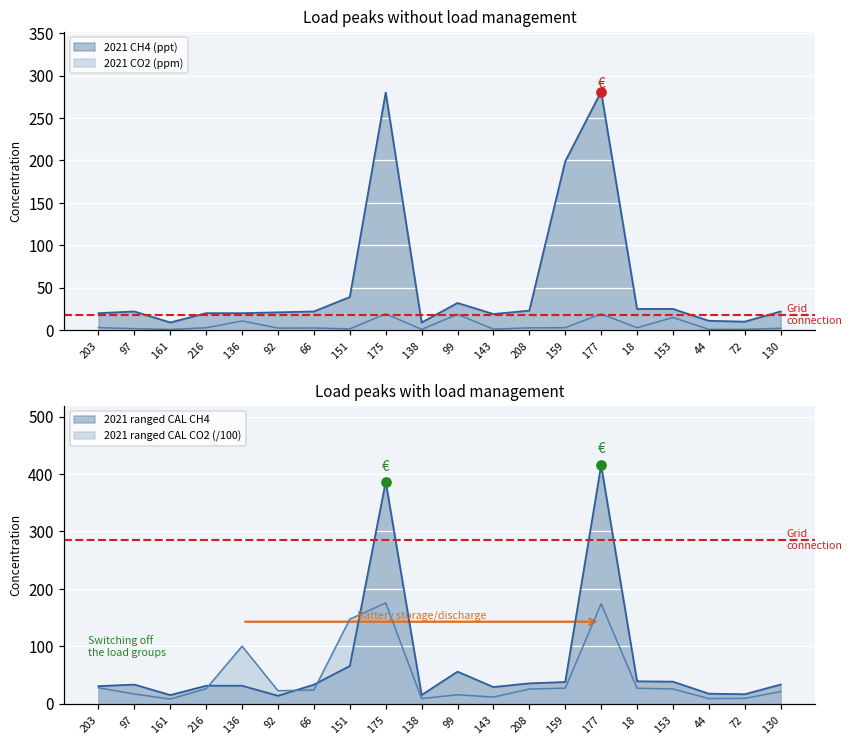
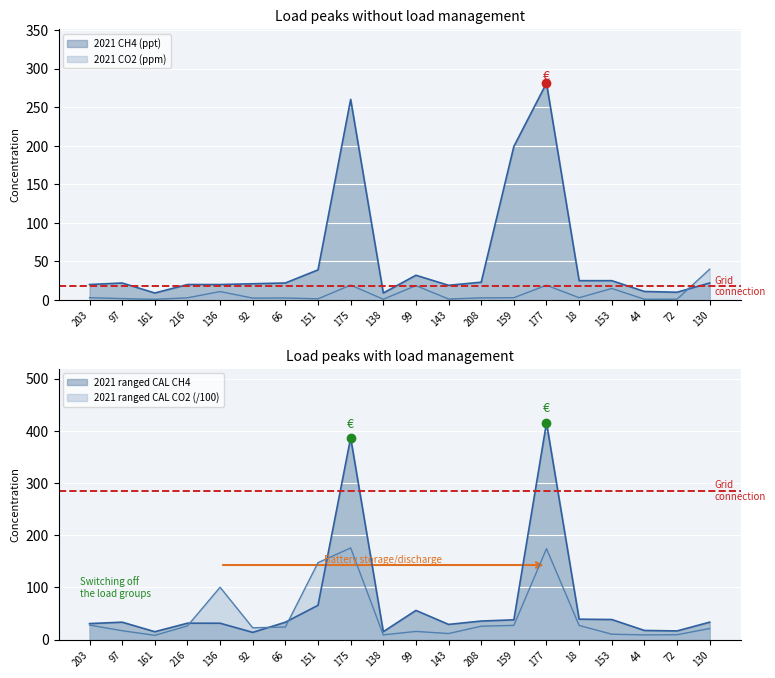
Load peaks without load management, 2021 CH4 (ppt), 175: 280 -> 260
Load peaks without load management, 2021 CO2 (ppm), 130: 0 -> 40
Load peaks with load management, 2021 ranged CAL CO2 (/100), 153: 30 -> 10
